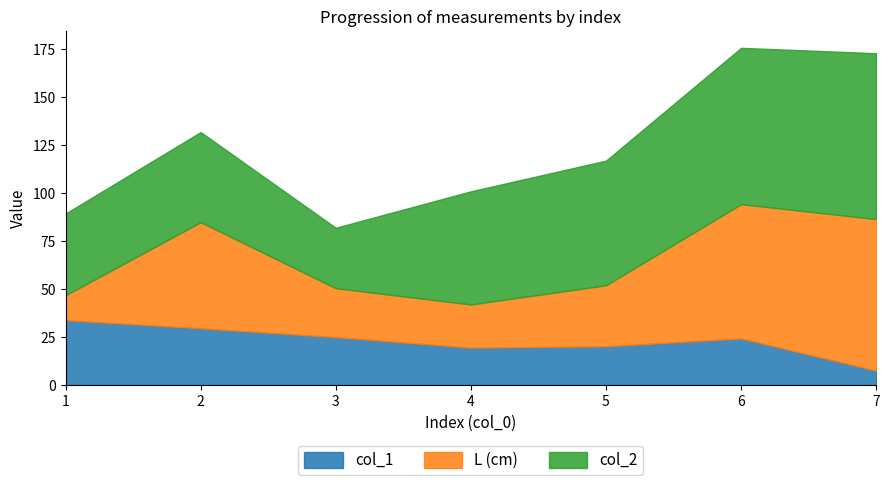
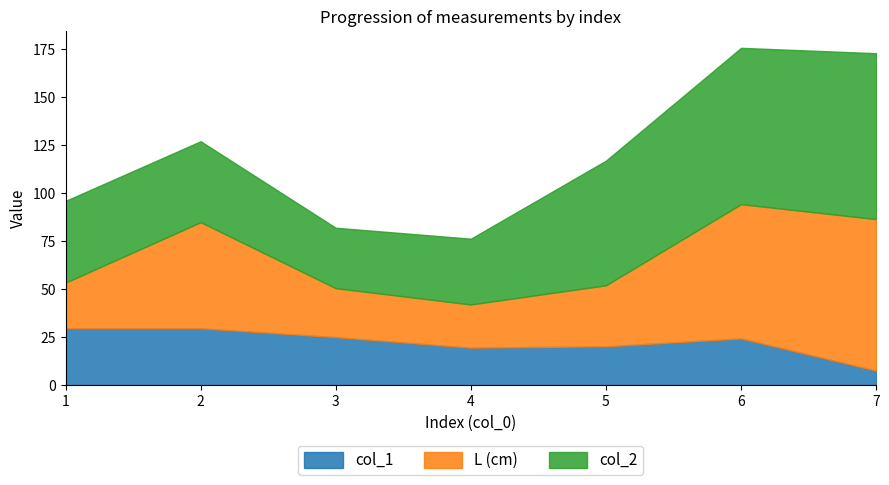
col_1, 1: 34 -> 30
L (cm), 1: 13 -> 24
col_2, 2: 47 -> 42
col_2, 4: 59 -> 34
